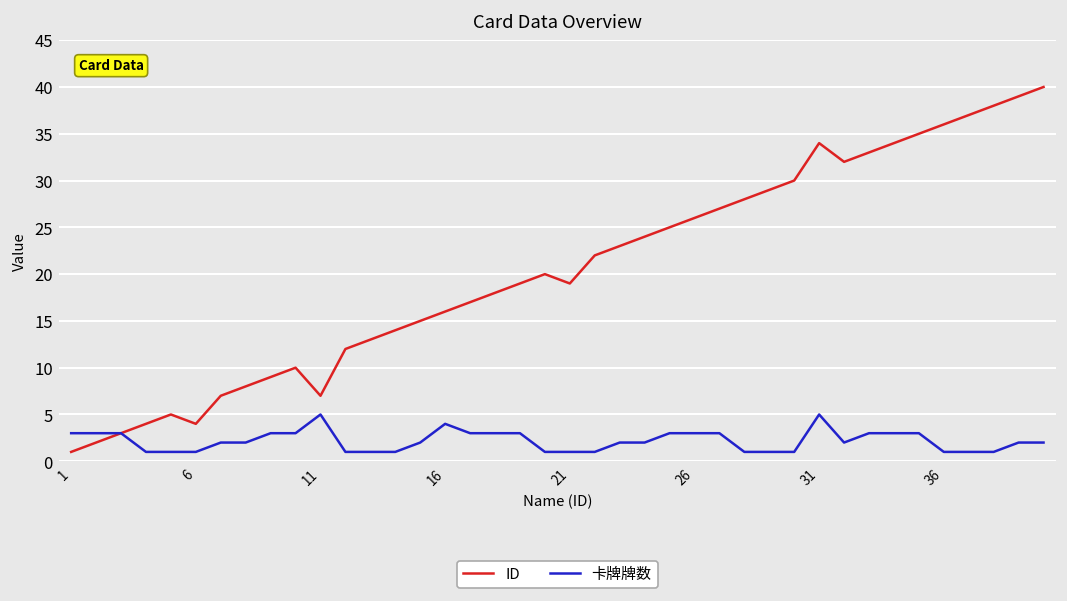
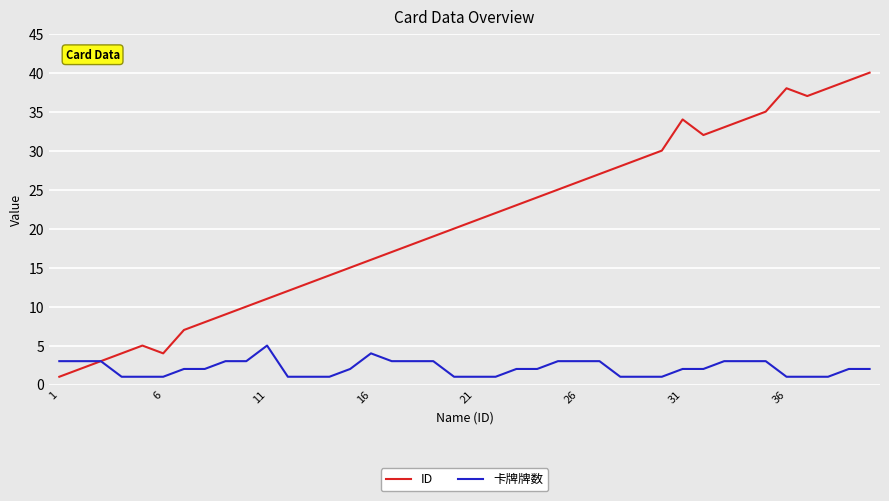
ID, 11: 7 -> 11
ID, 21: 19 -> 21
卡牌牌数, 31: 5 -> 2
ID, 36: 36 -> 38
